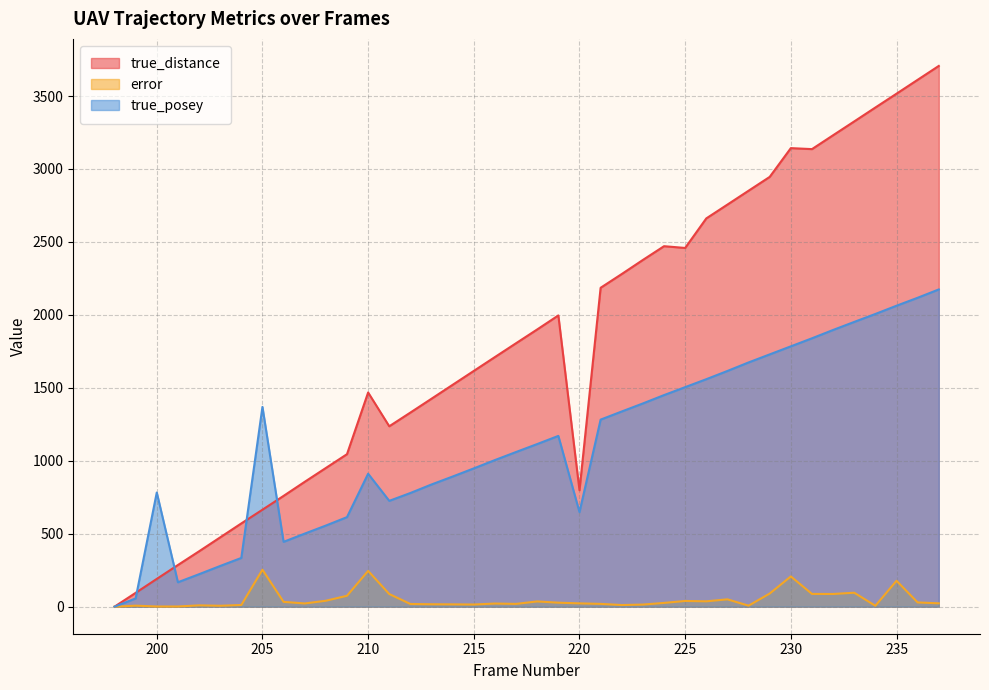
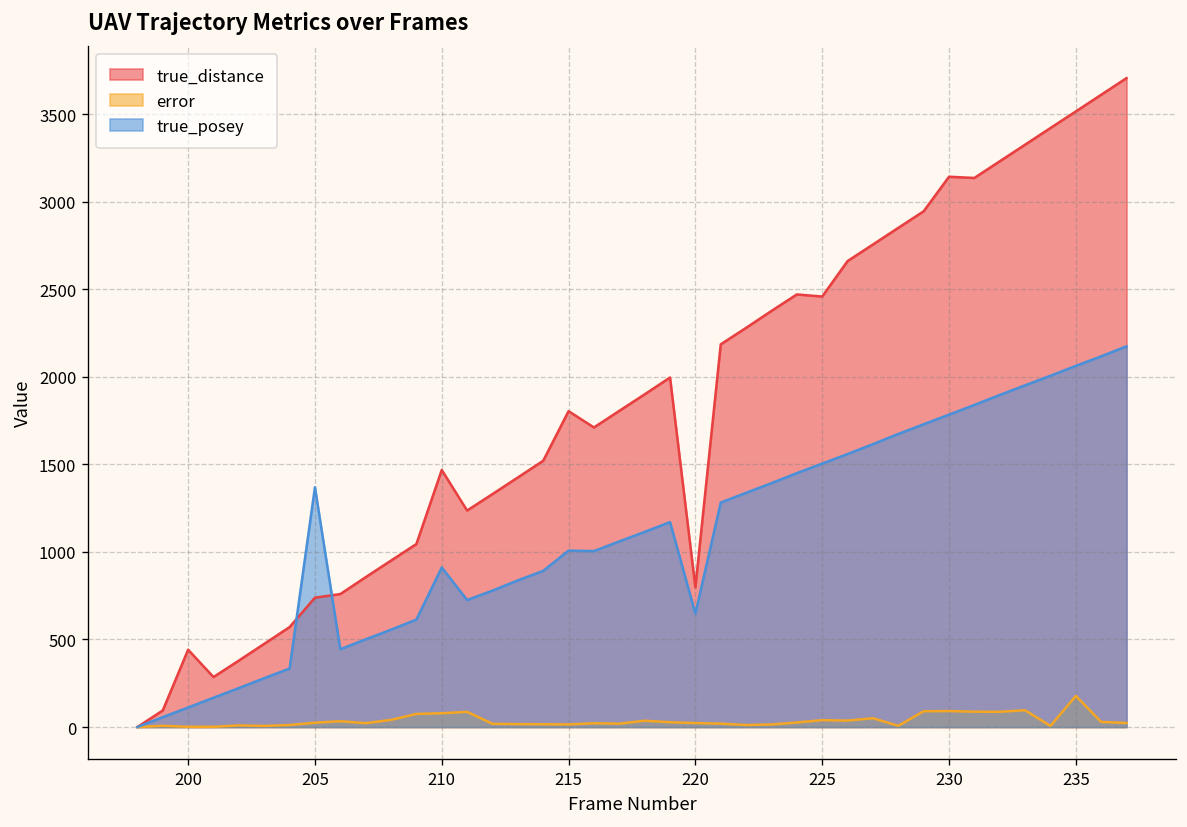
true_distance, 200: 190 -> 440
true_posey, 200: 780 -> 110
true_distance, 205: 660 -> 740
error, 205: 250 -> 20
error, 210: 250 -> 80
true_distance, 215: 1620 -> 1800
true_posey, 215: 950 -> 1010
error, 230: 210 -> 90
